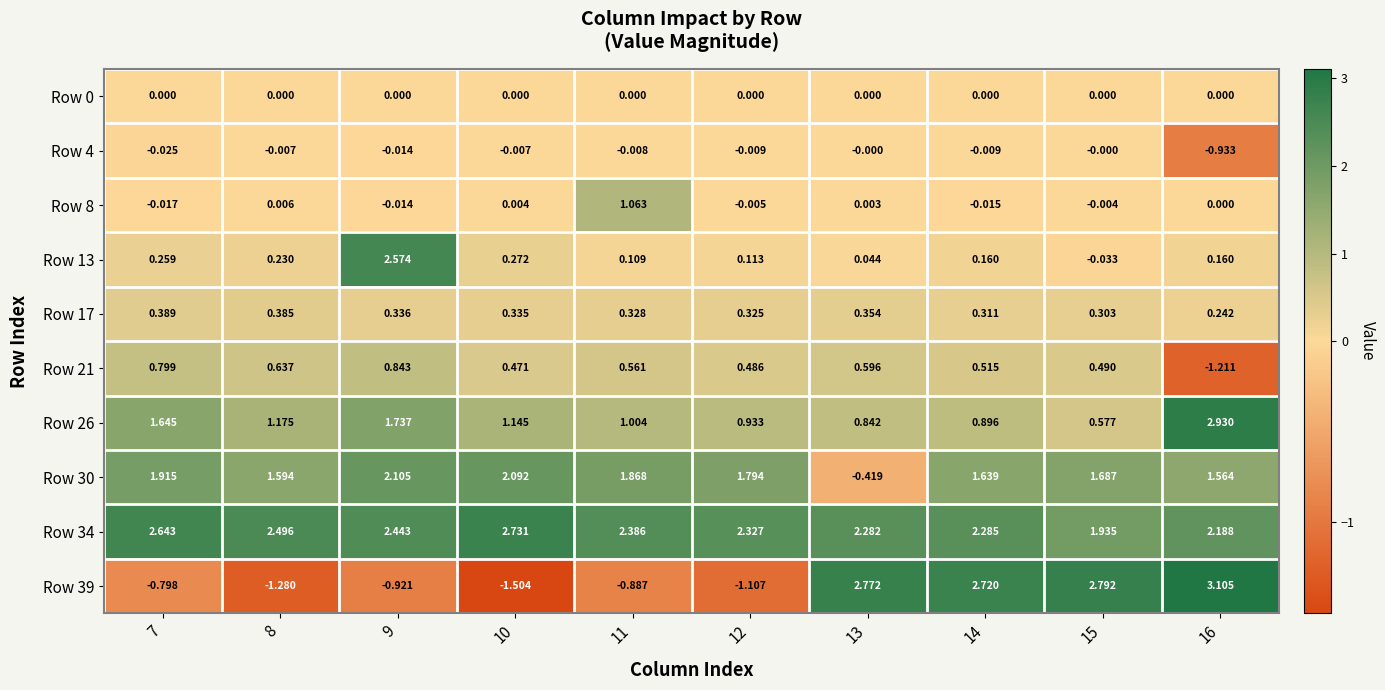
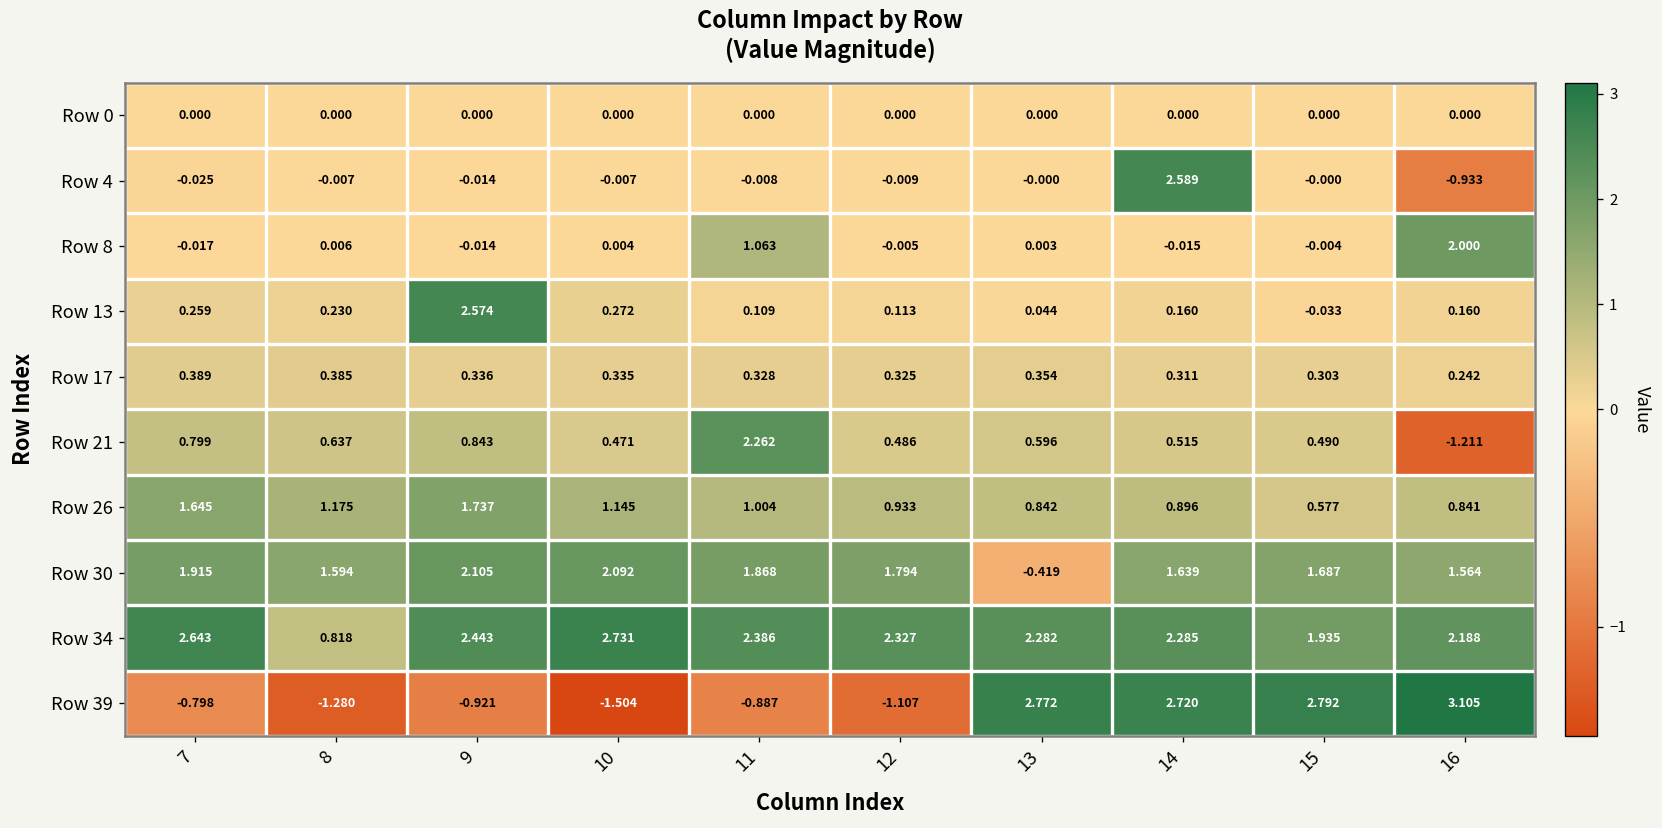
Row 4, 14: -0.009 -> 2.589
Row 8, 16: 0.000 -> 2.000
Row 21, 11: 0.561 -> 2.262
Row 26, 16: 2.930 -> 0.841
Row 34, 8: 2.496 -> 0.818
